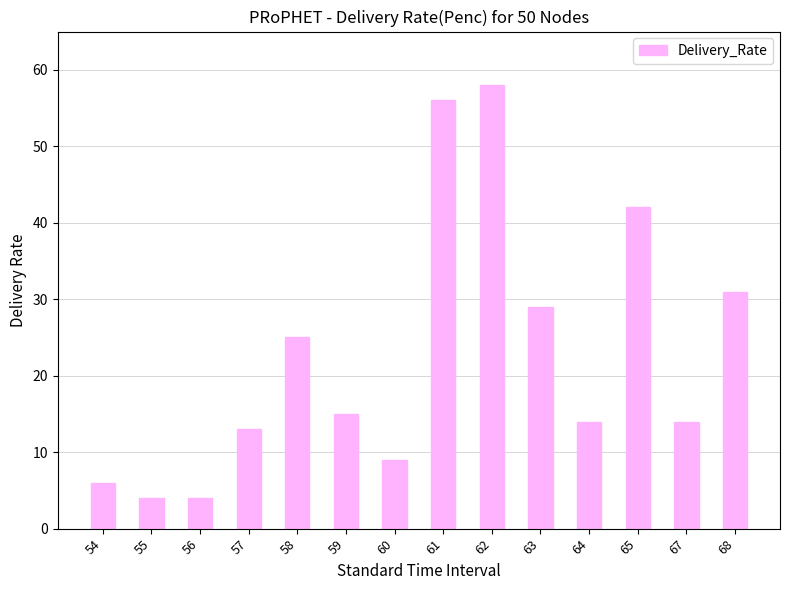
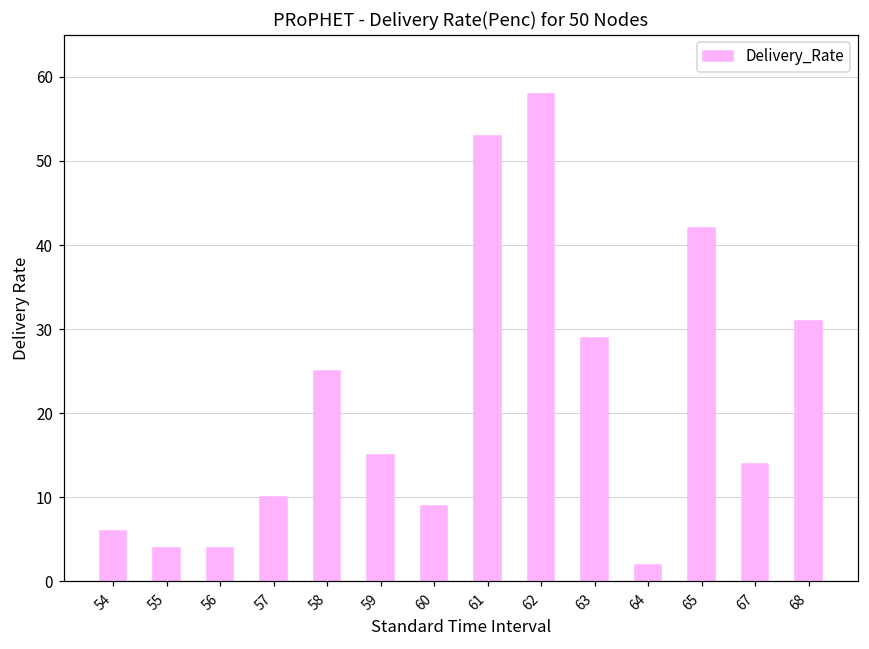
57: 13 -> 10
61: 56 -> 53
64: 14 -> 2
